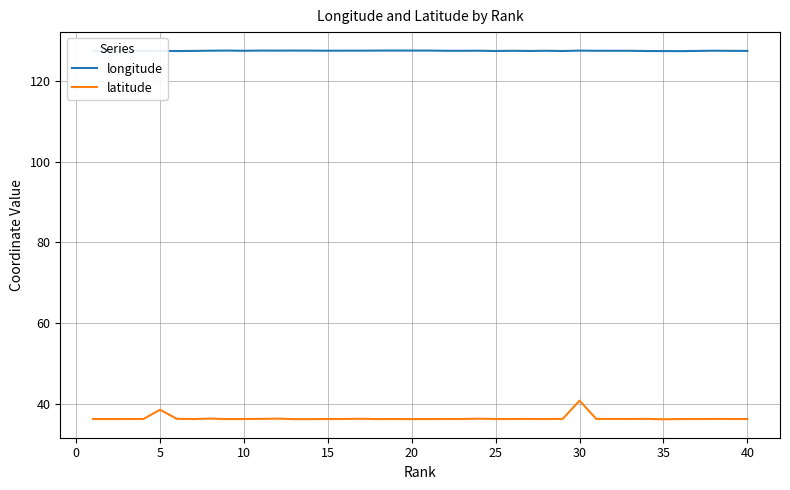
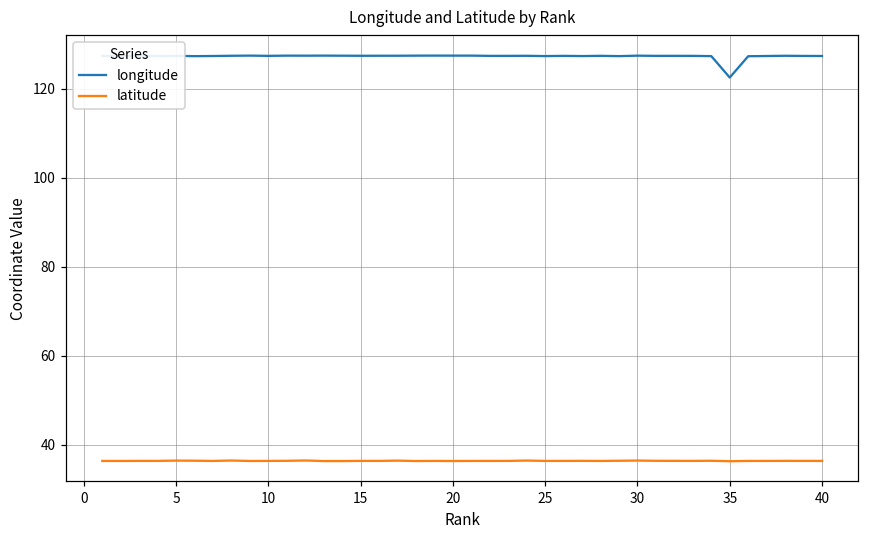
latitude, 5: 39 -> 36
latitude, 30: 41 -> 36
longitude, 35: 127 -> 123
